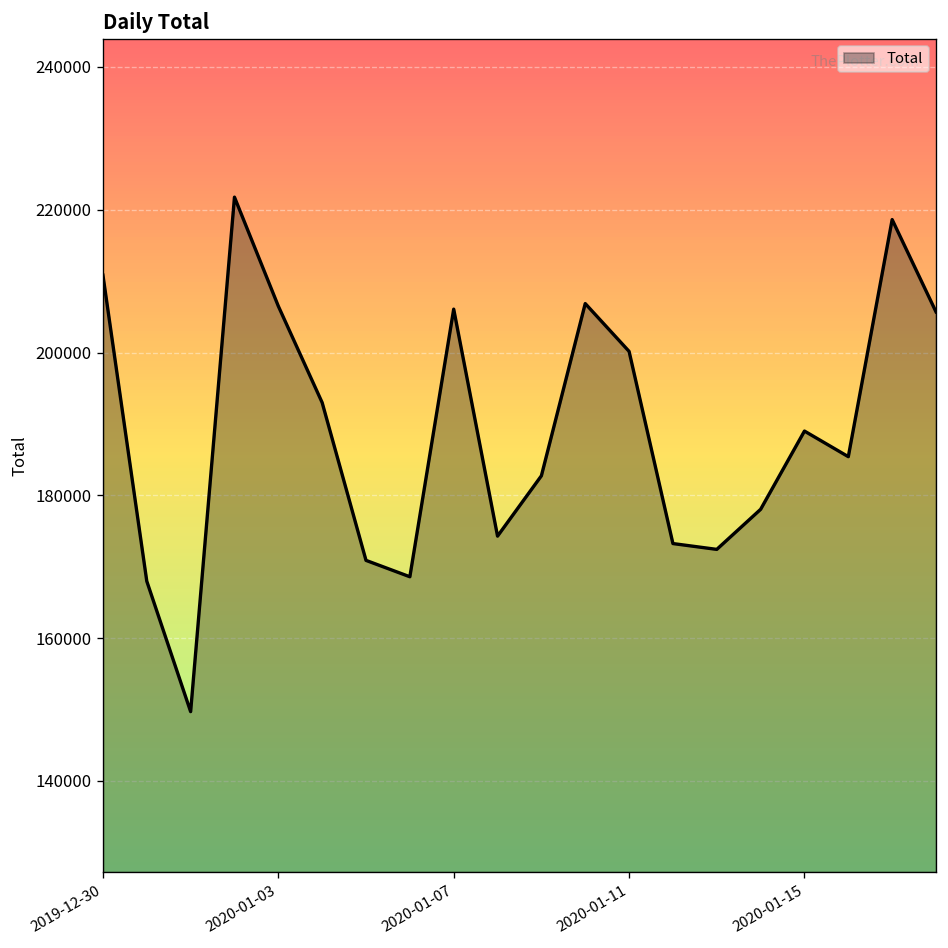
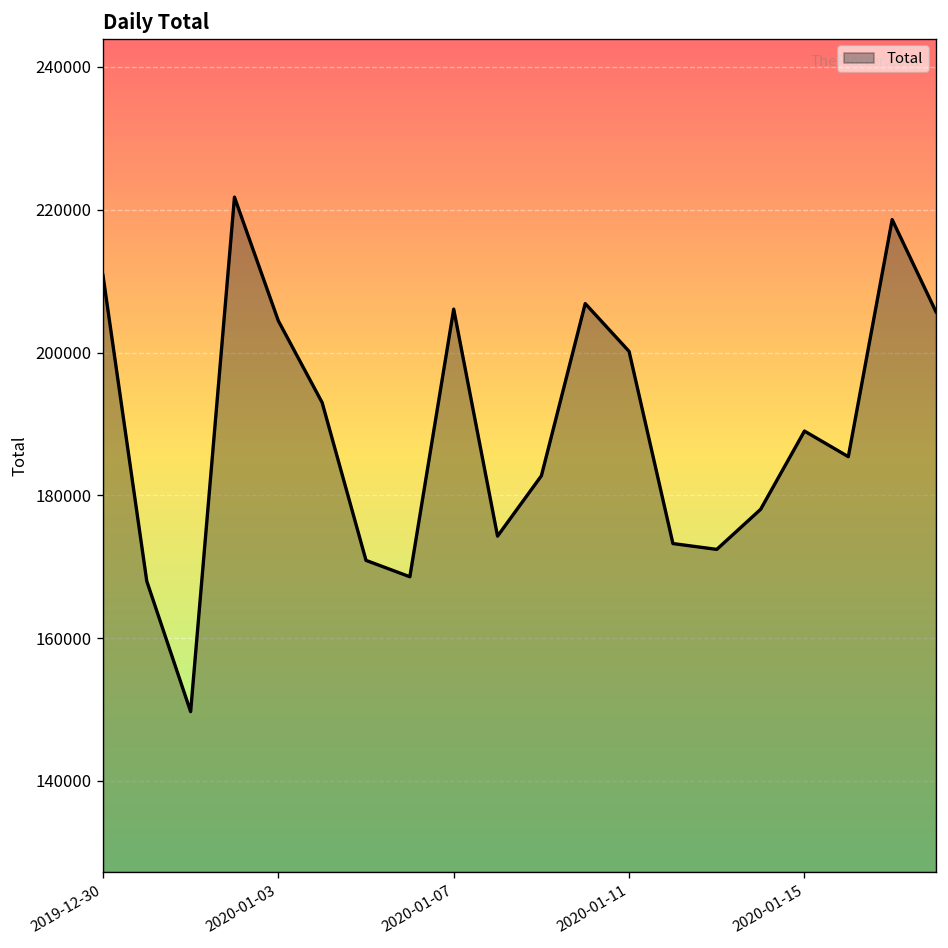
2020-01-03: 207000 -> 204000
